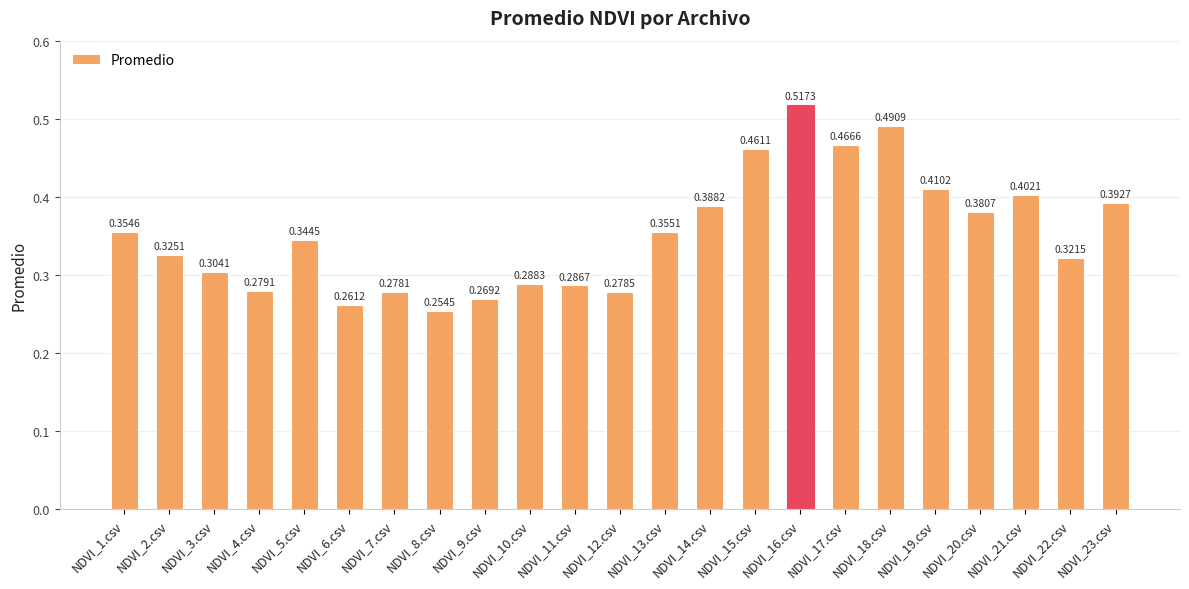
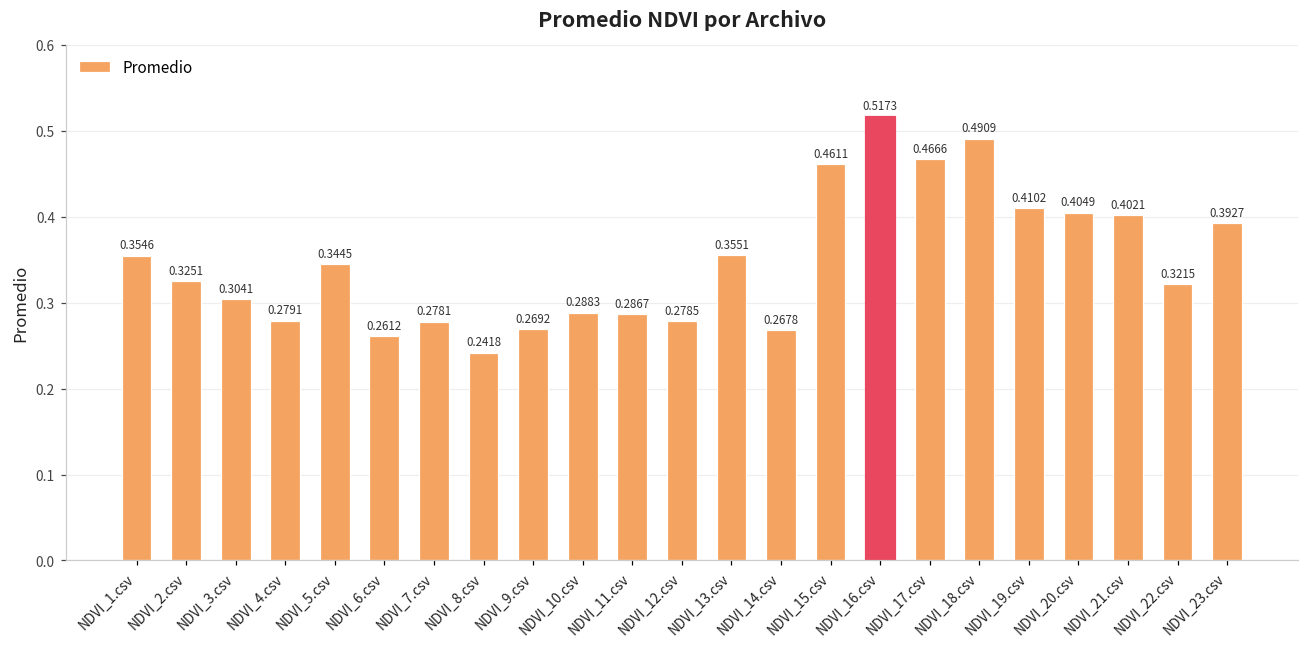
NDVI_8.csv: 0.2545 -> 0.2418
NDVI_14.csv: 0.3882 -> 0.2678
NDVI_20.csv: 0.3807 -> 0.4049
